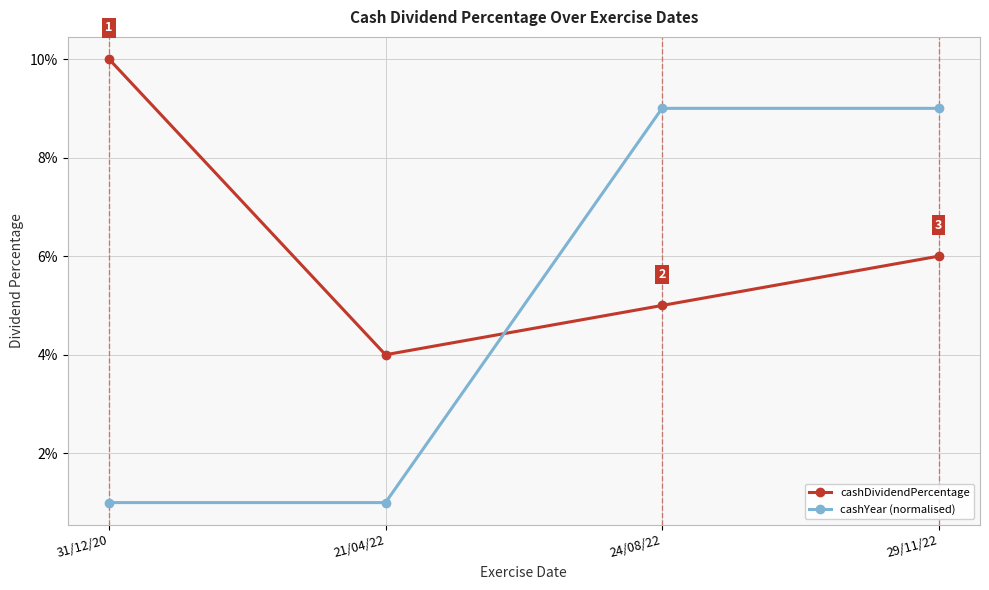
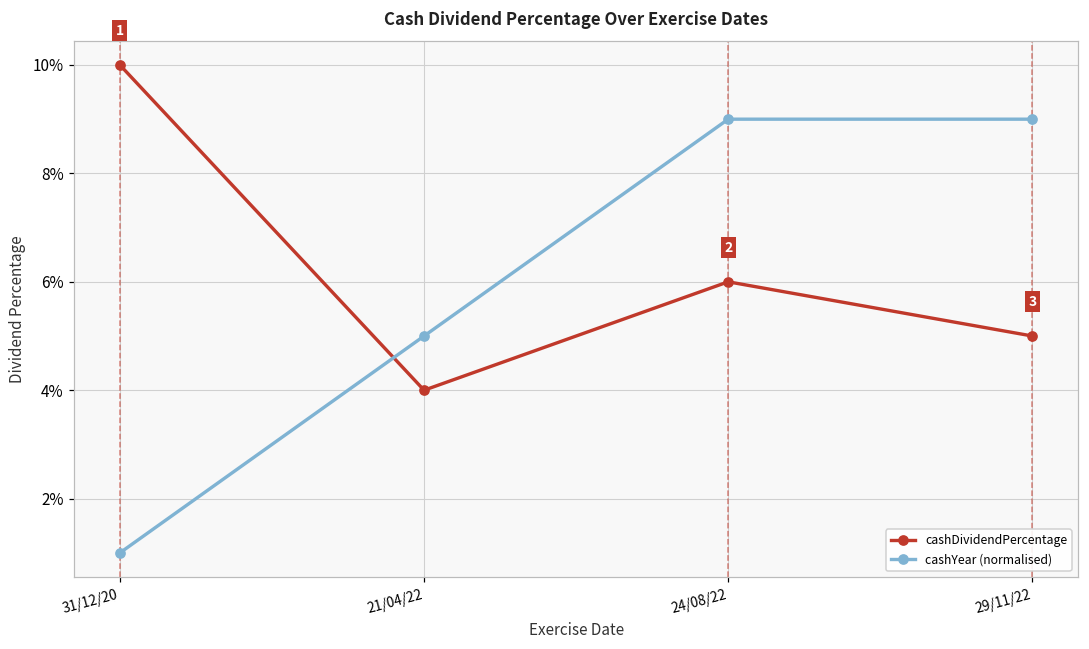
cashYear (normalised), 21/04/22: 1.0% -> 5.0%
cashDividendPercentage, 24/08/22: 5.0% -> 6.0%
cashDividendPercentage, 29/11/22: 6.0% -> 5.0%
